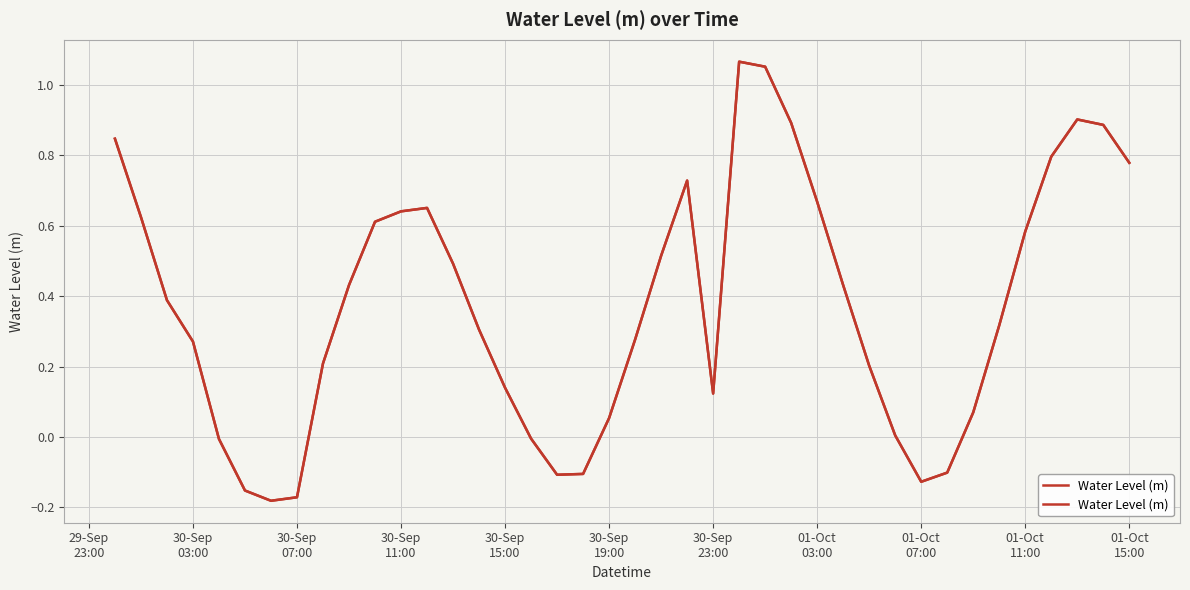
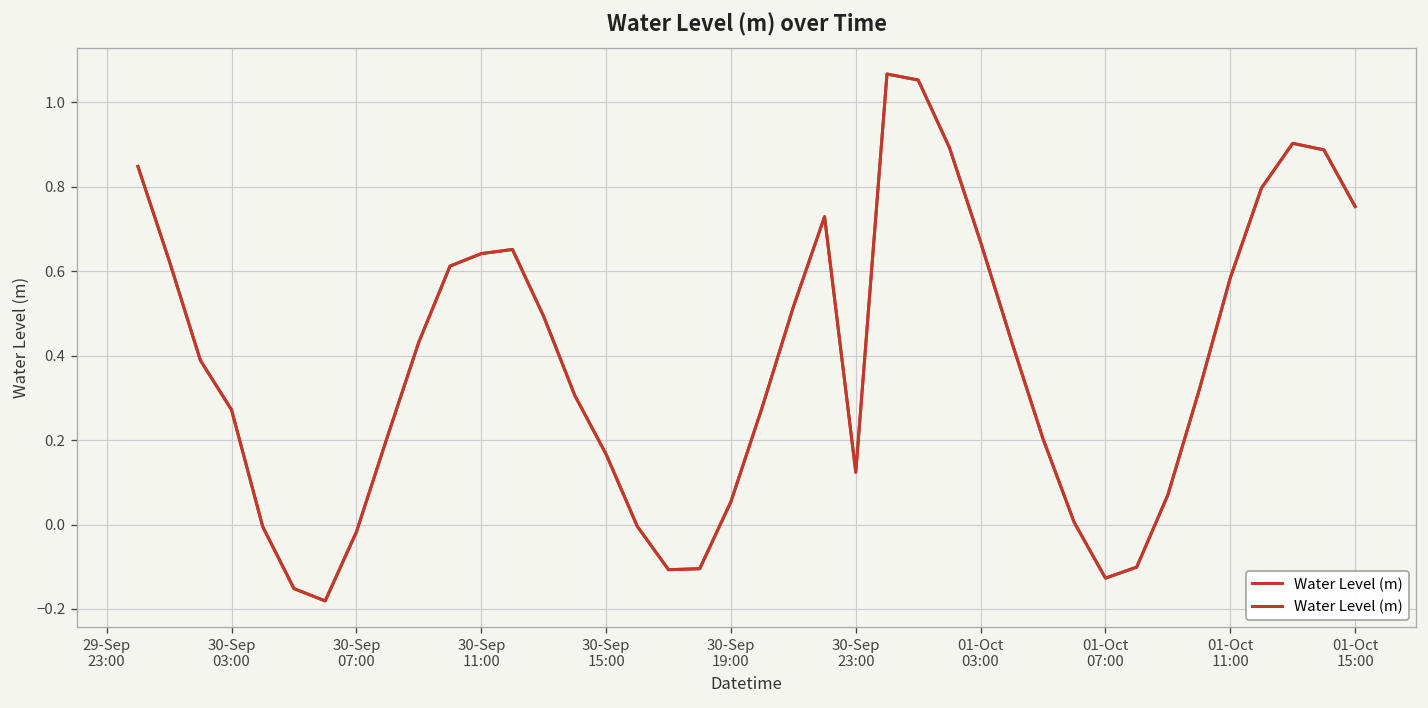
30-Sep 07:00: -0.17 -> -0.02
30-Sep 15:00: 0.14 -> 0.17
01-Oct 15:00: 0.78 -> 0.75
